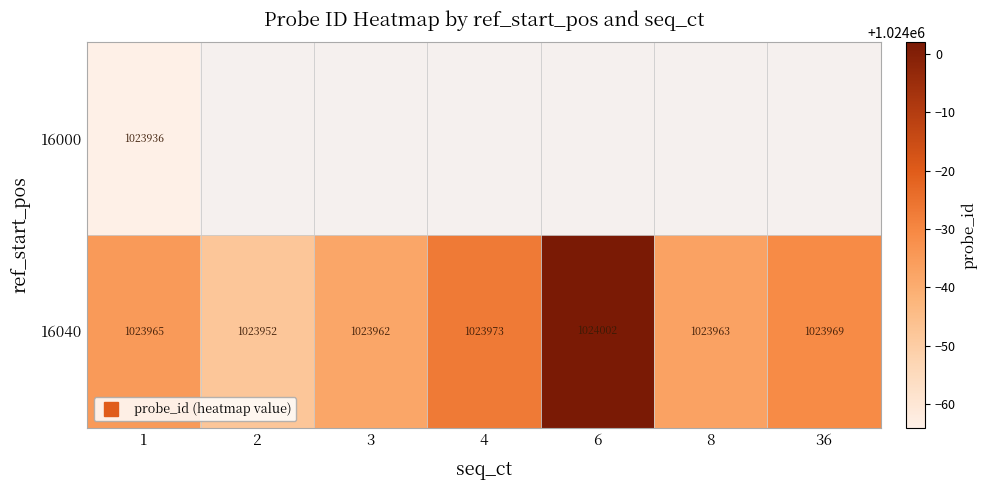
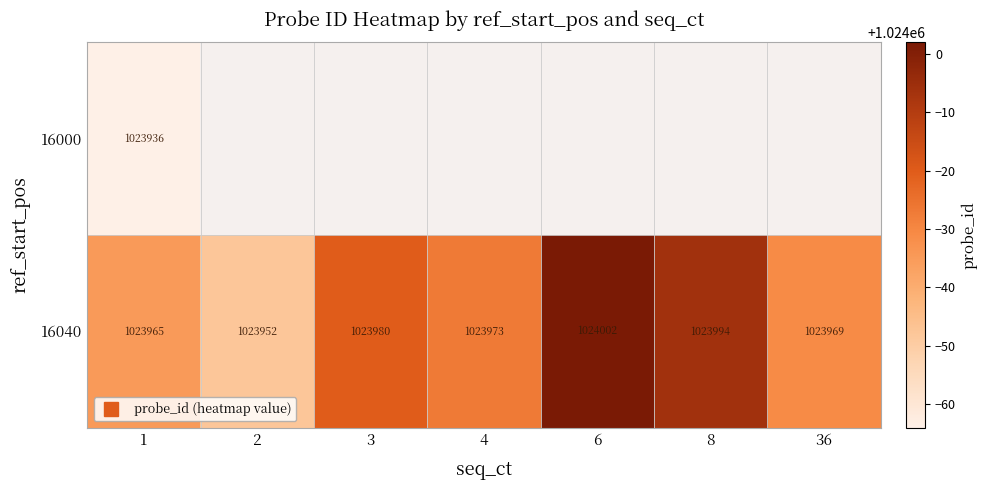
16040, 3: 1023962 -> 1023980
16040, 8: 1023963 -> 1023994
